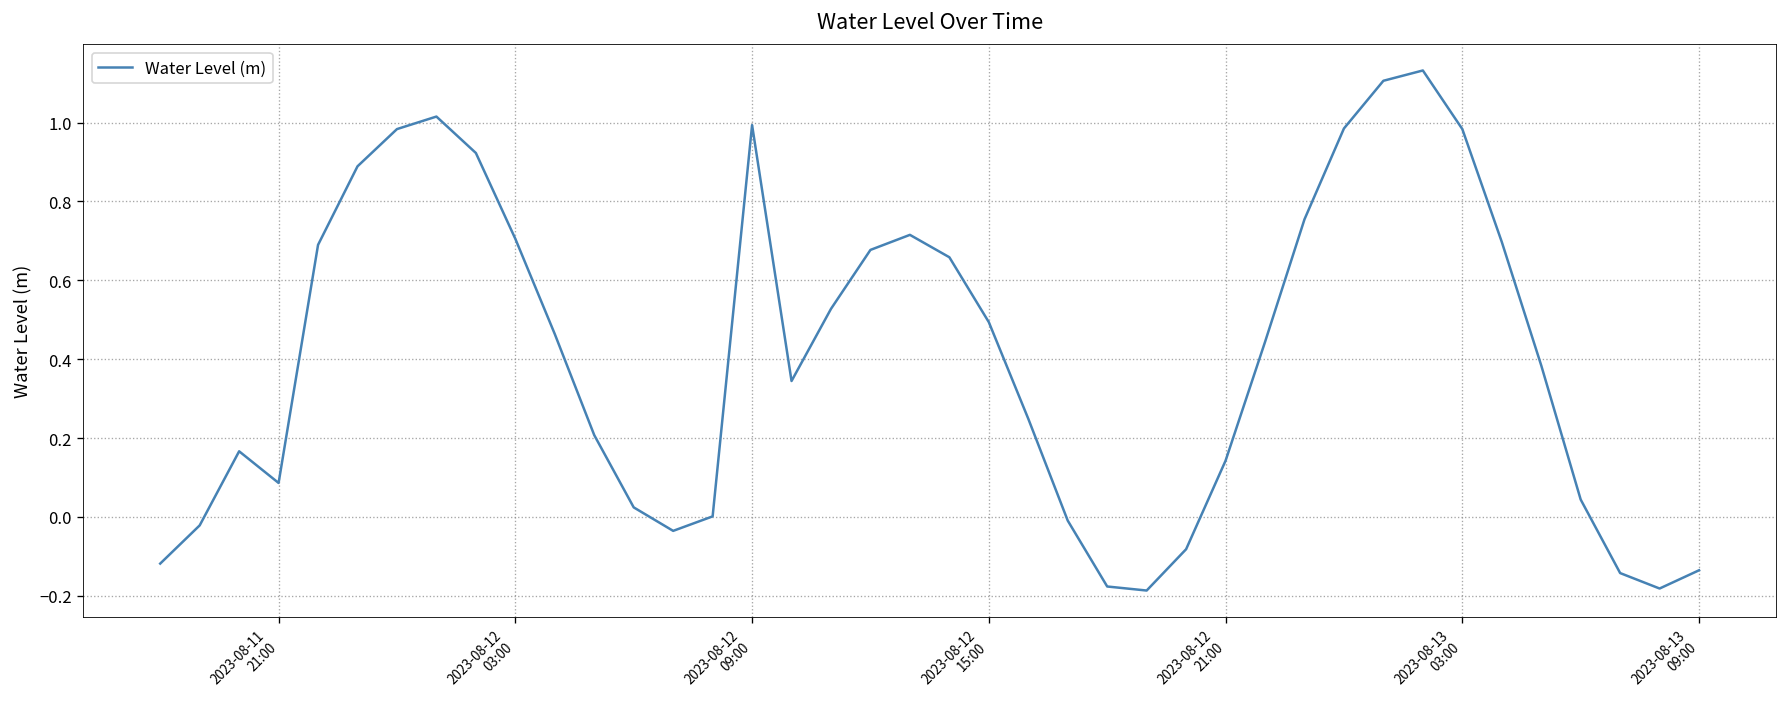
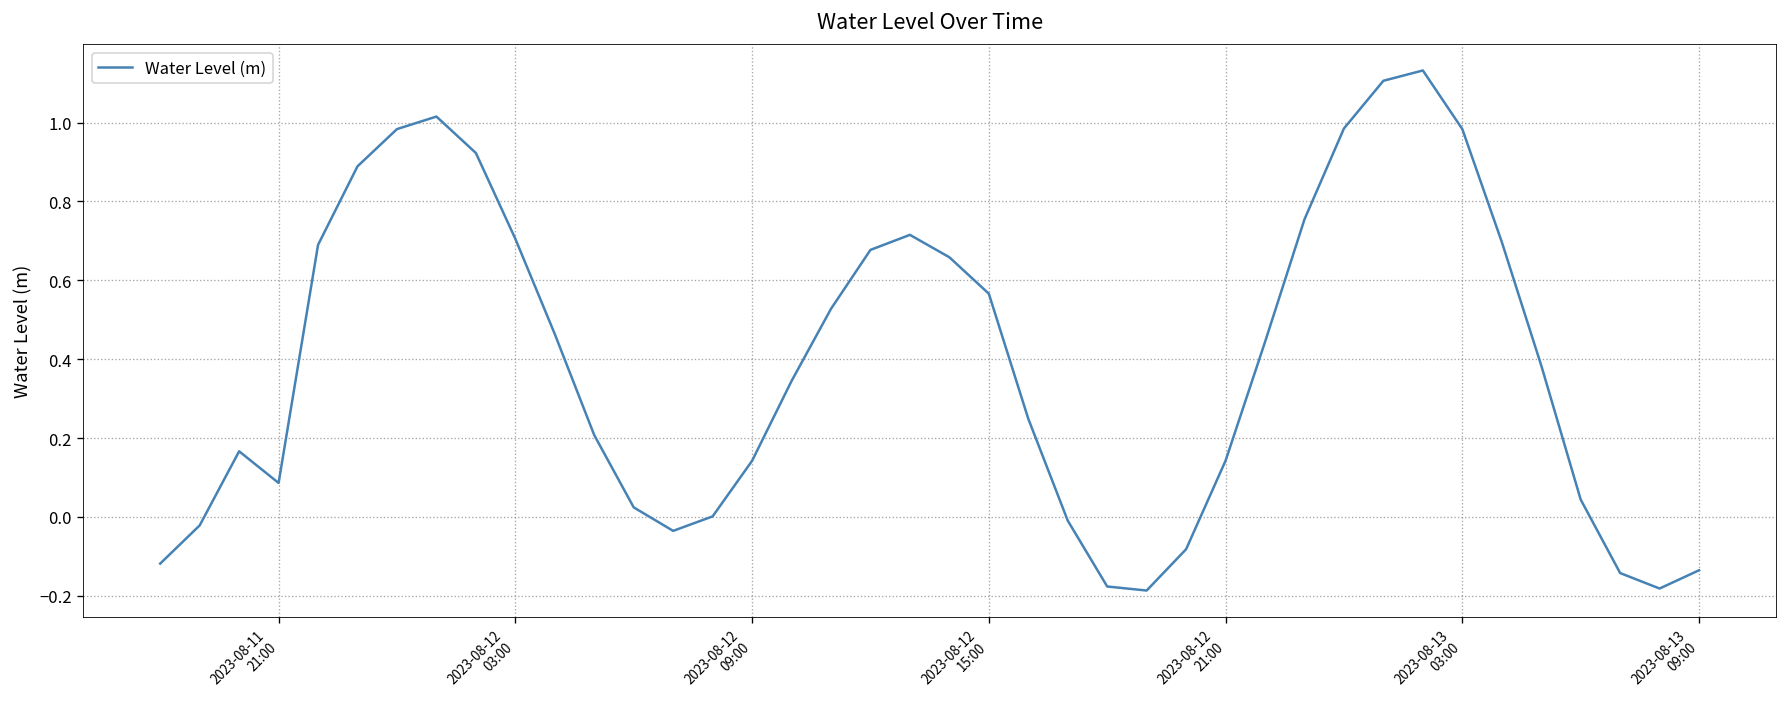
2023-08-12 09:00: 0.99 -> 0.14
2023-08-12 15:00: 0.49 -> 0.57
